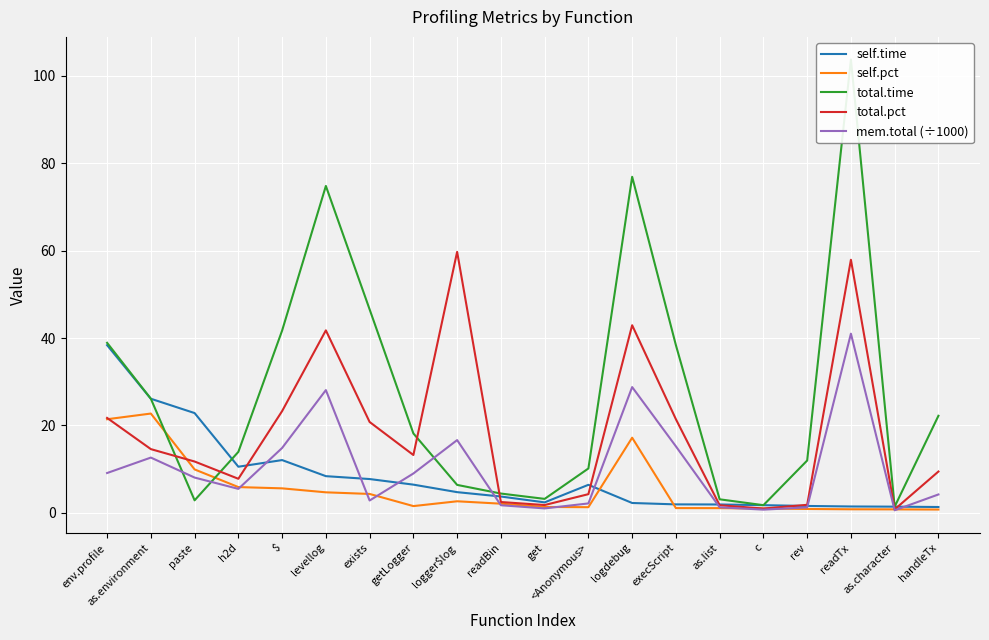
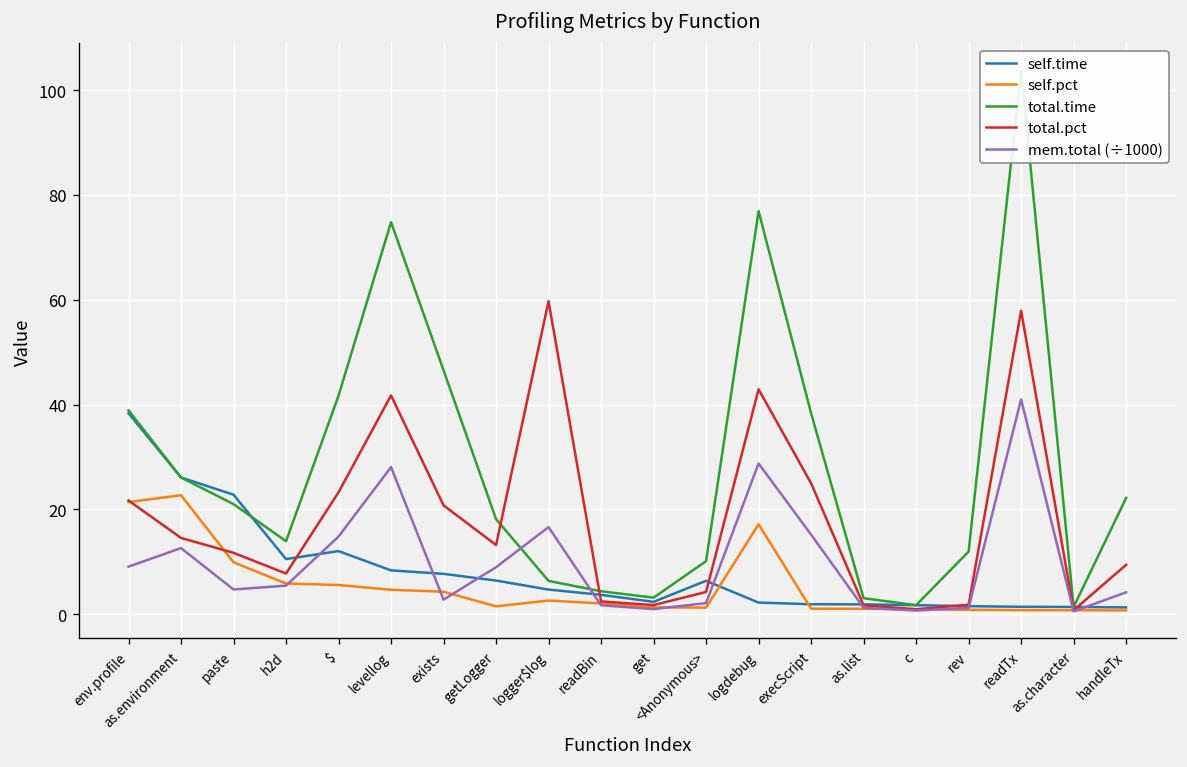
total.time, paste: 3 -> 21
mem.total (÷1000), paste: 8 -> 5
total.pct, execScript: 21 -> 25
